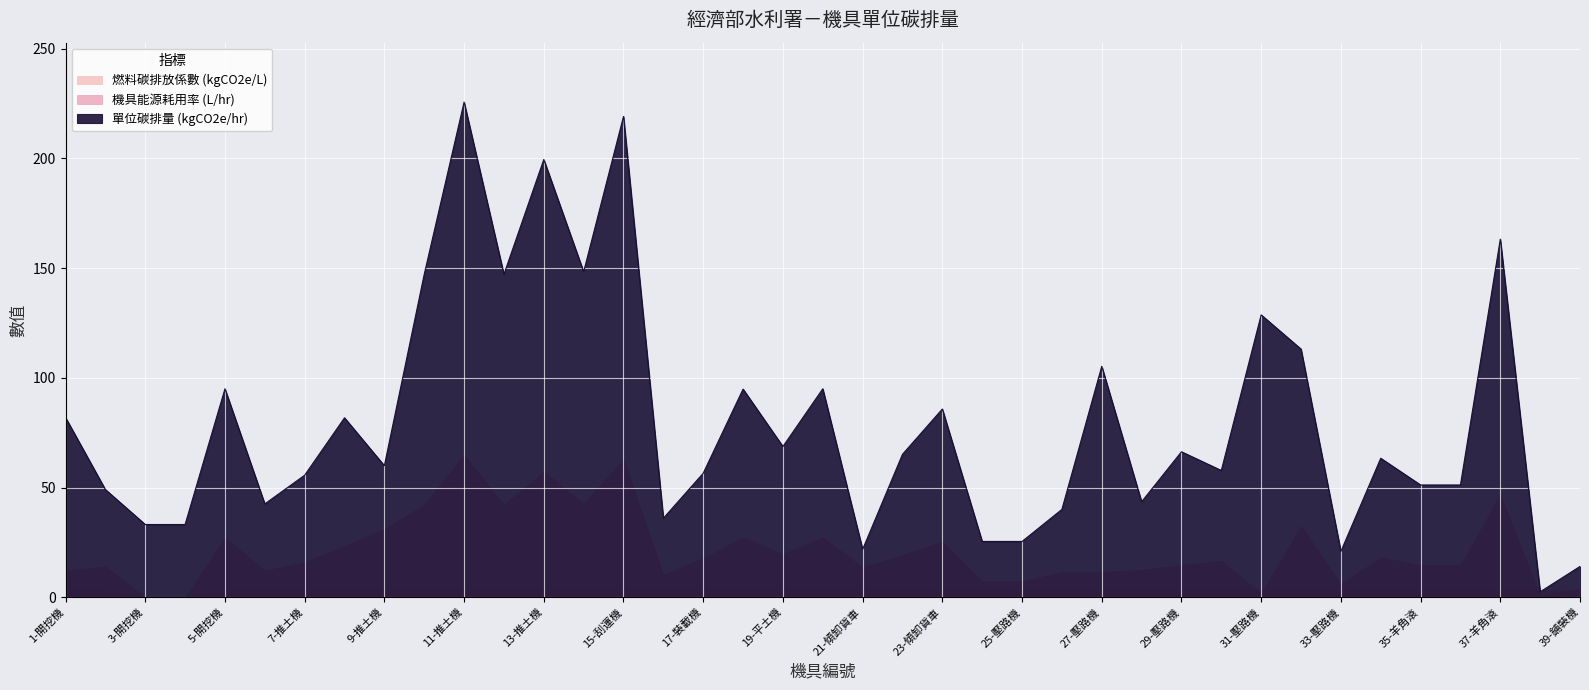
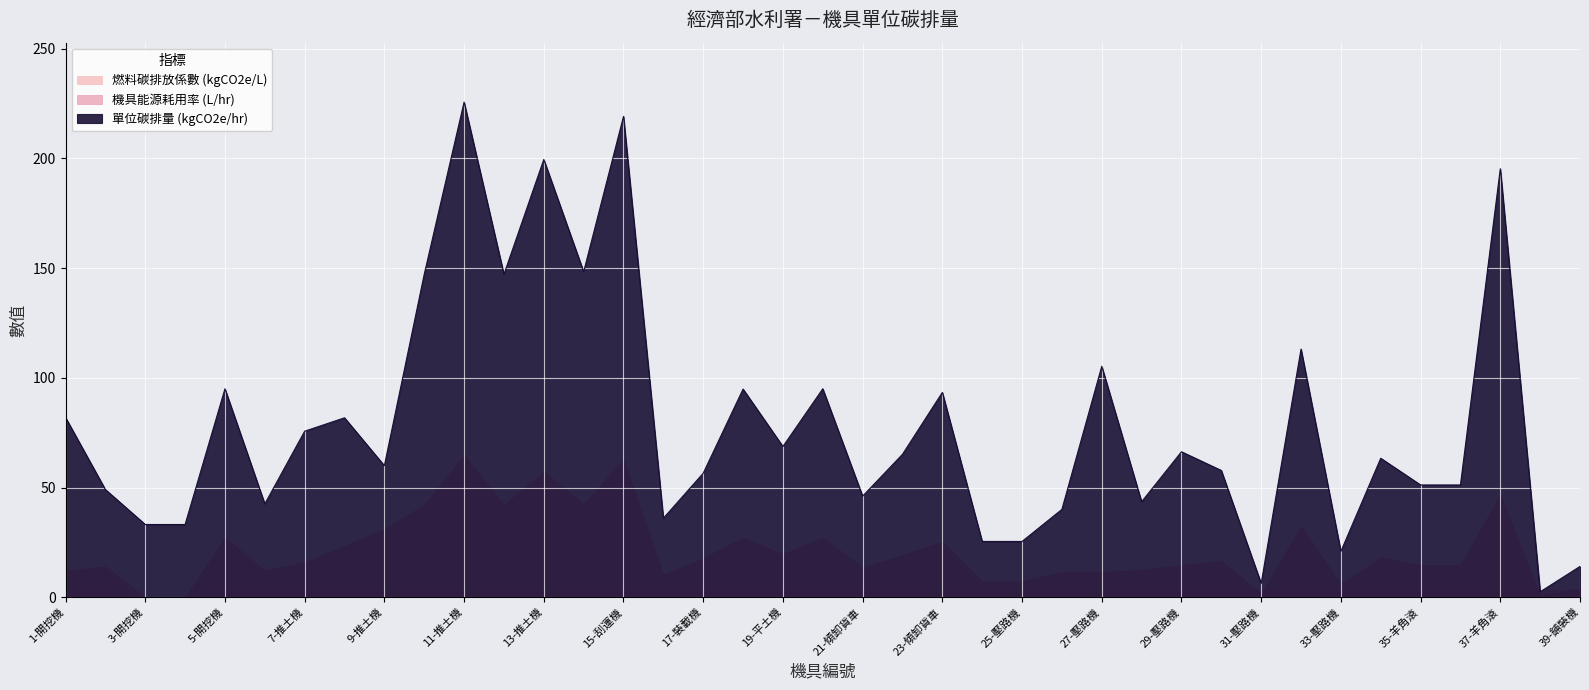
單位碳排量 (kgCO2e/hr), 7-推土機: 56 -> 76
單位碳排量 (kgCO2e/hr), 21-傾卸貨車: 22 -> 46
單位碳排量 (kgCO2e/hr), 23-傾卸貨車: 86 -> 93
單位碳排量 (kgCO2e/hr), 31-壓路機: 129 -> 6
單位碳排量 (kgCO2e/hr), 37-羊角滾: 163 -> 195
